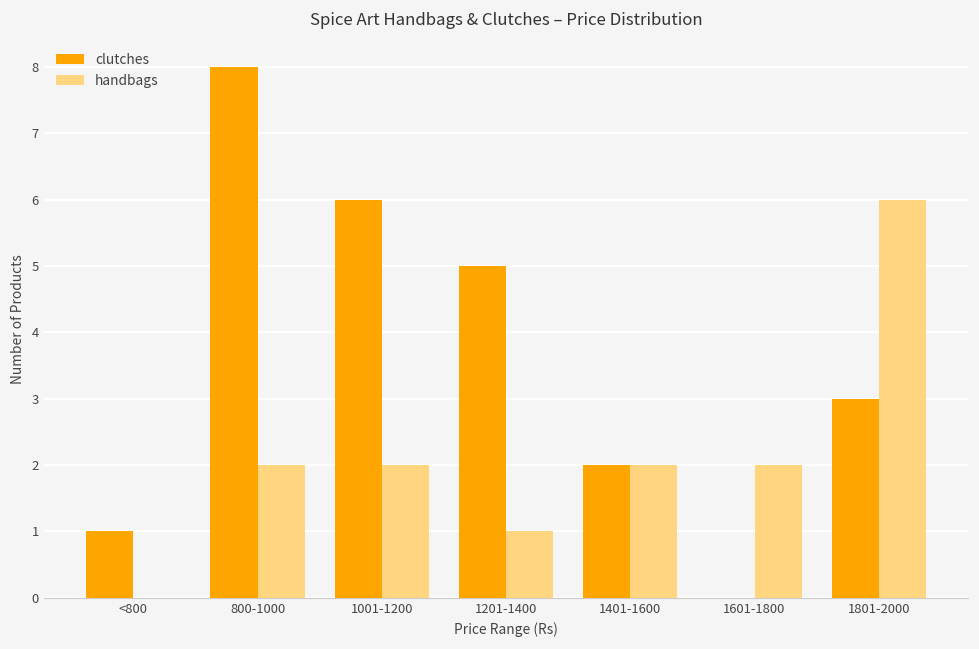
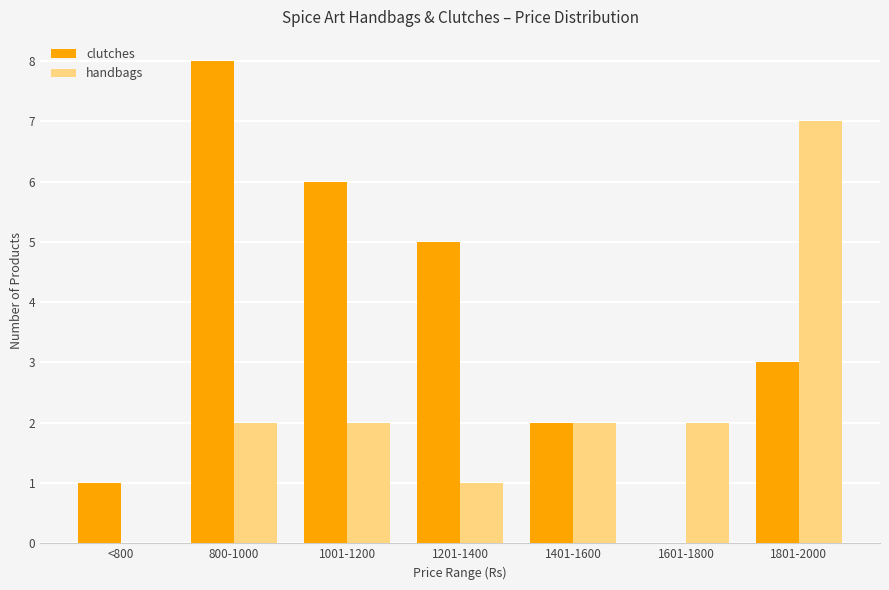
handbags, 1801-2000: 6 -> 7
